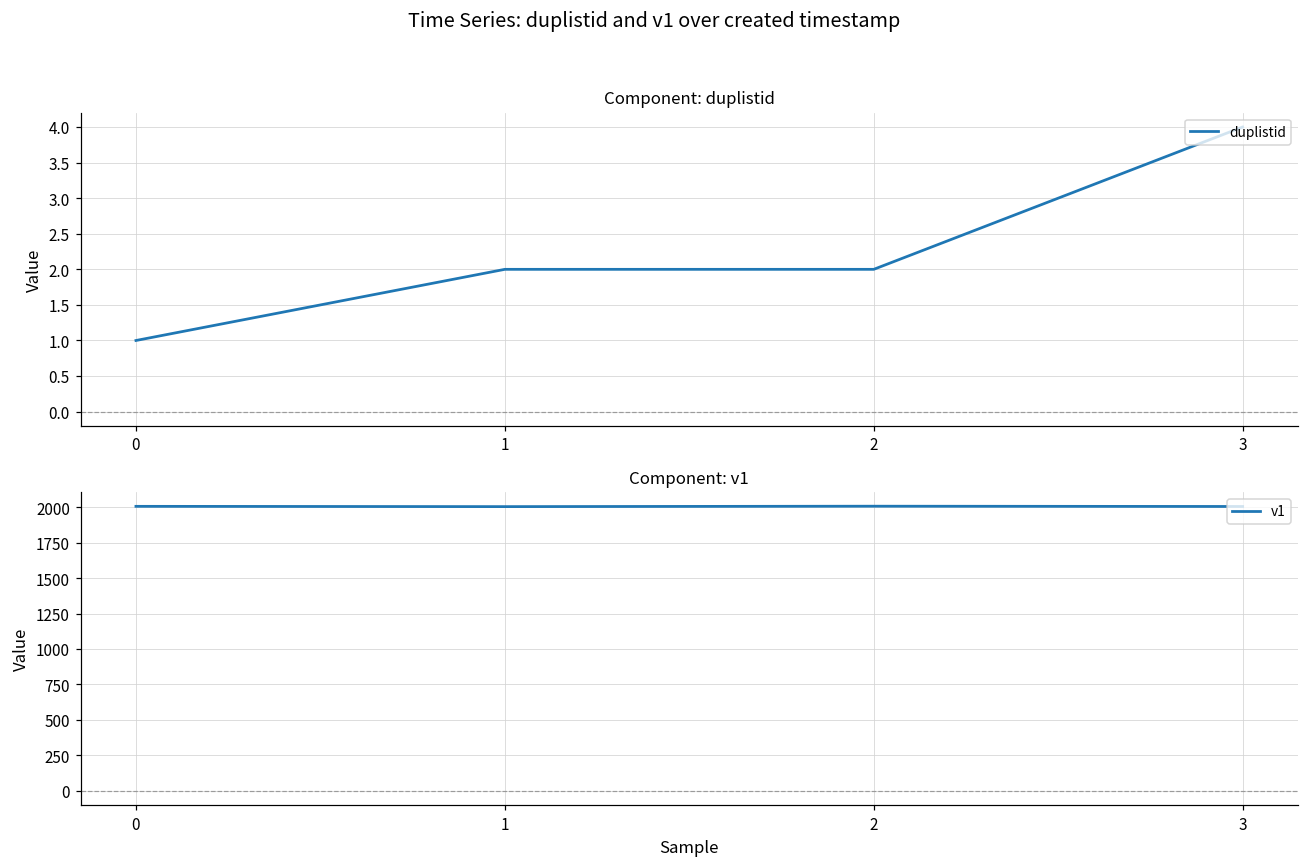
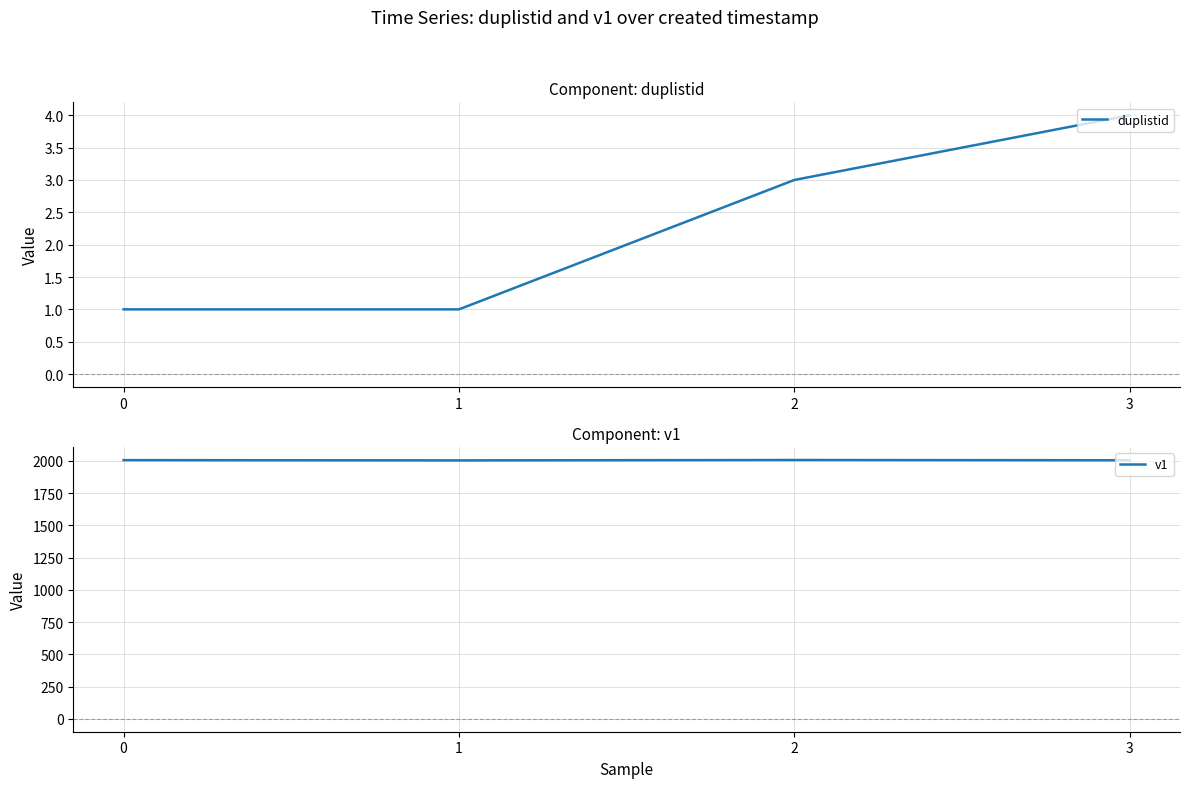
Component: duplistid, 1: 2 -> 1
Component: duplistid, 2: 2 -> 3
